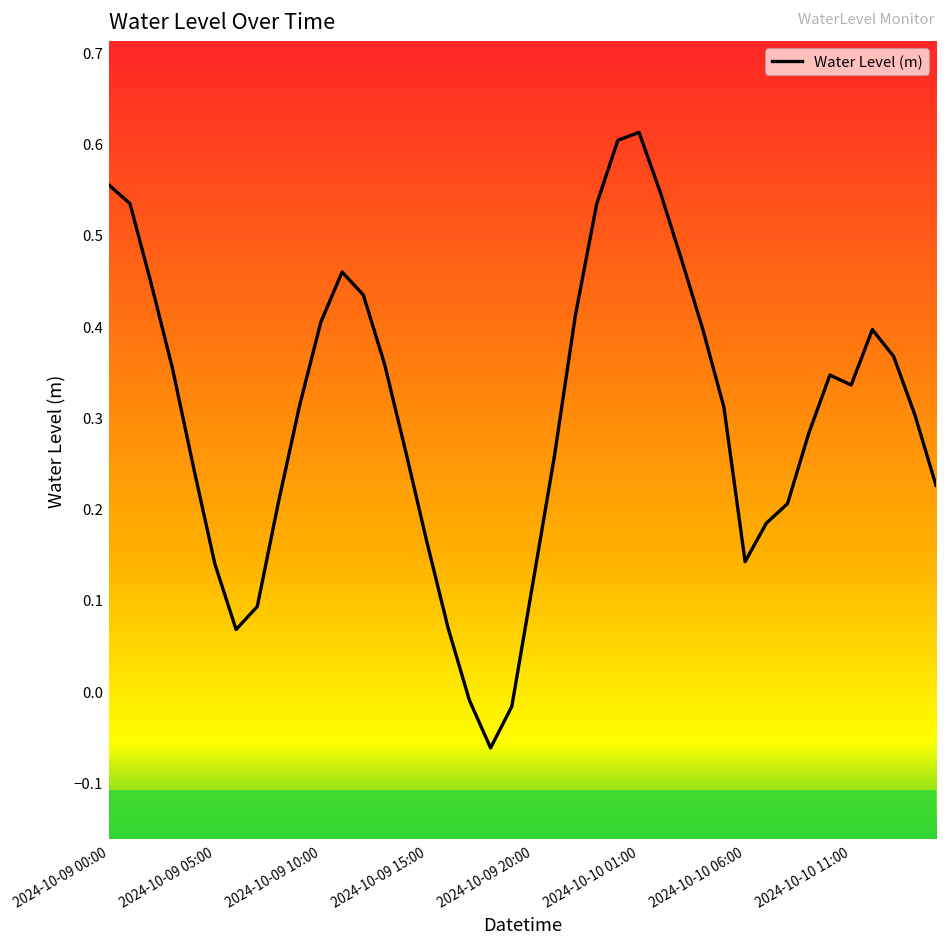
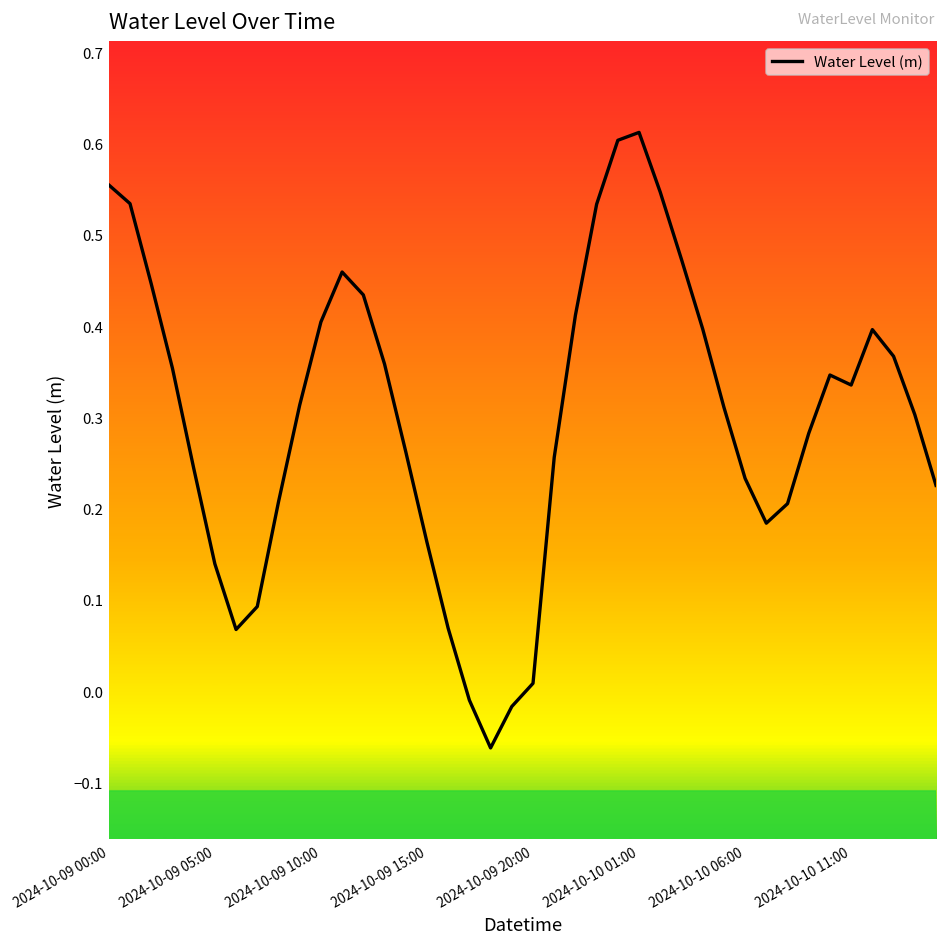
2024-10-09 20:00: 0.12 -> 0.01
2024-10-10 06:00: 0.14 -> 0.23
